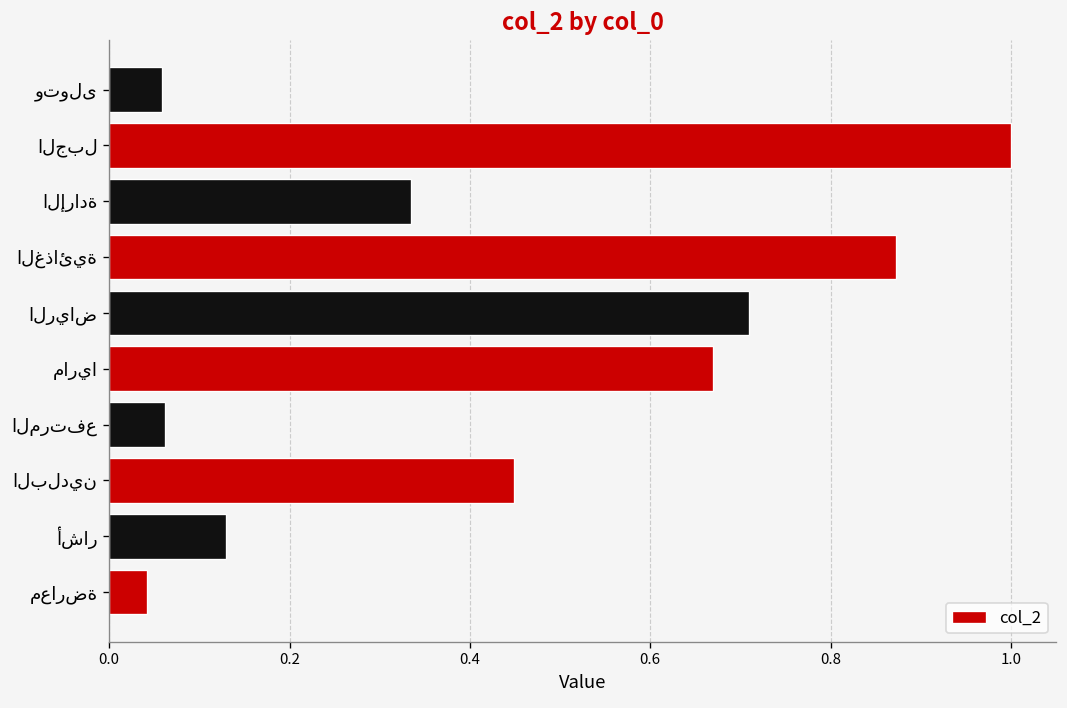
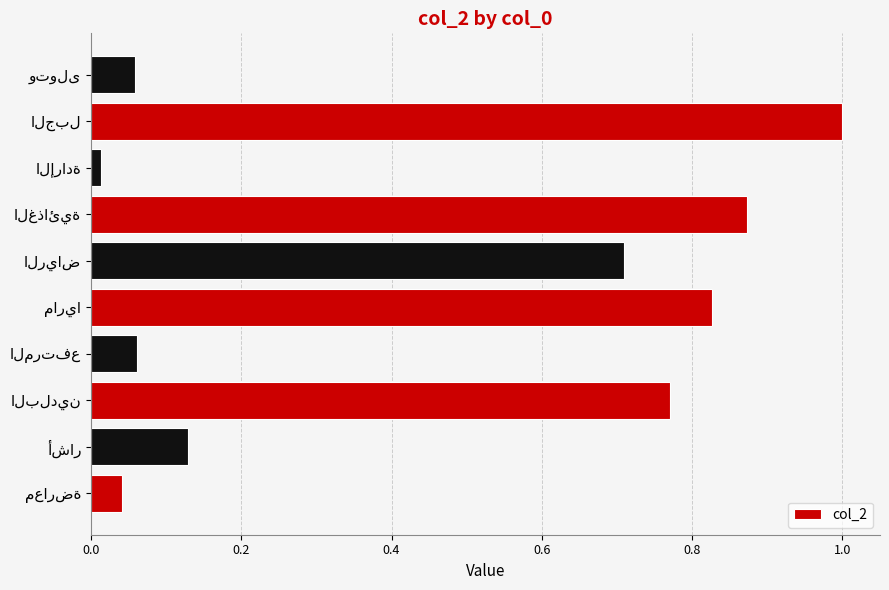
الإرادة: 0.34 -> 0.01
ماريا: 0.67 -> 0.83
البلدين: 0.45 -> 0.77
